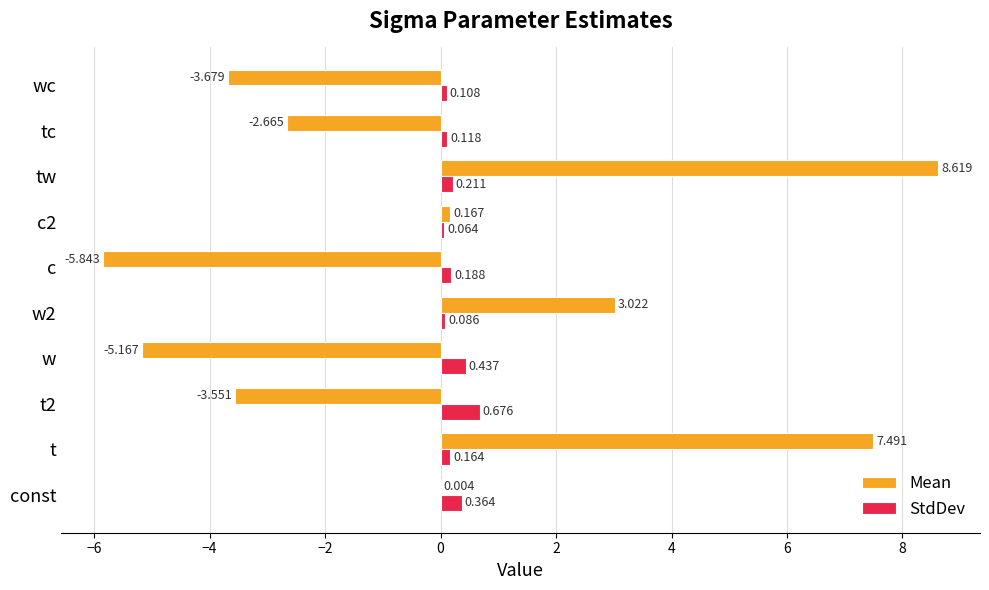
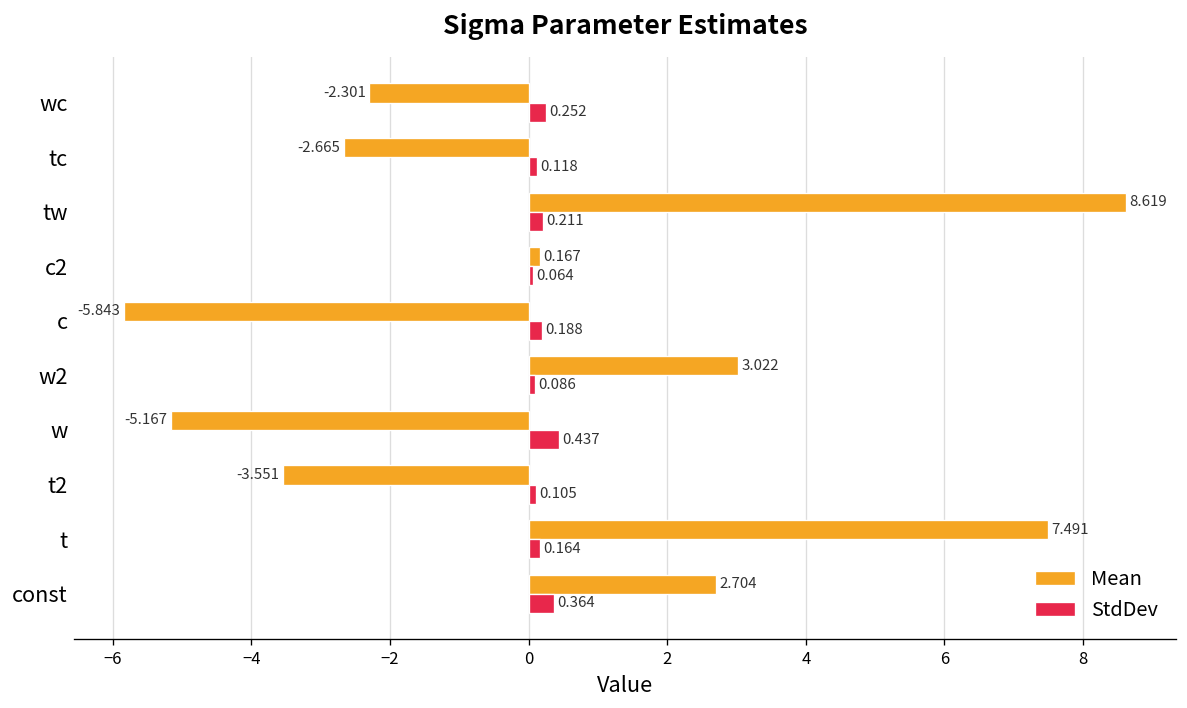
Mean, wc: -3.679 -> -2.301
StdDev, wc: 0.108 -> 0.252
StdDev, t2: 0.676 -> 0.105
Mean, const: 0.004 -> 2.704
